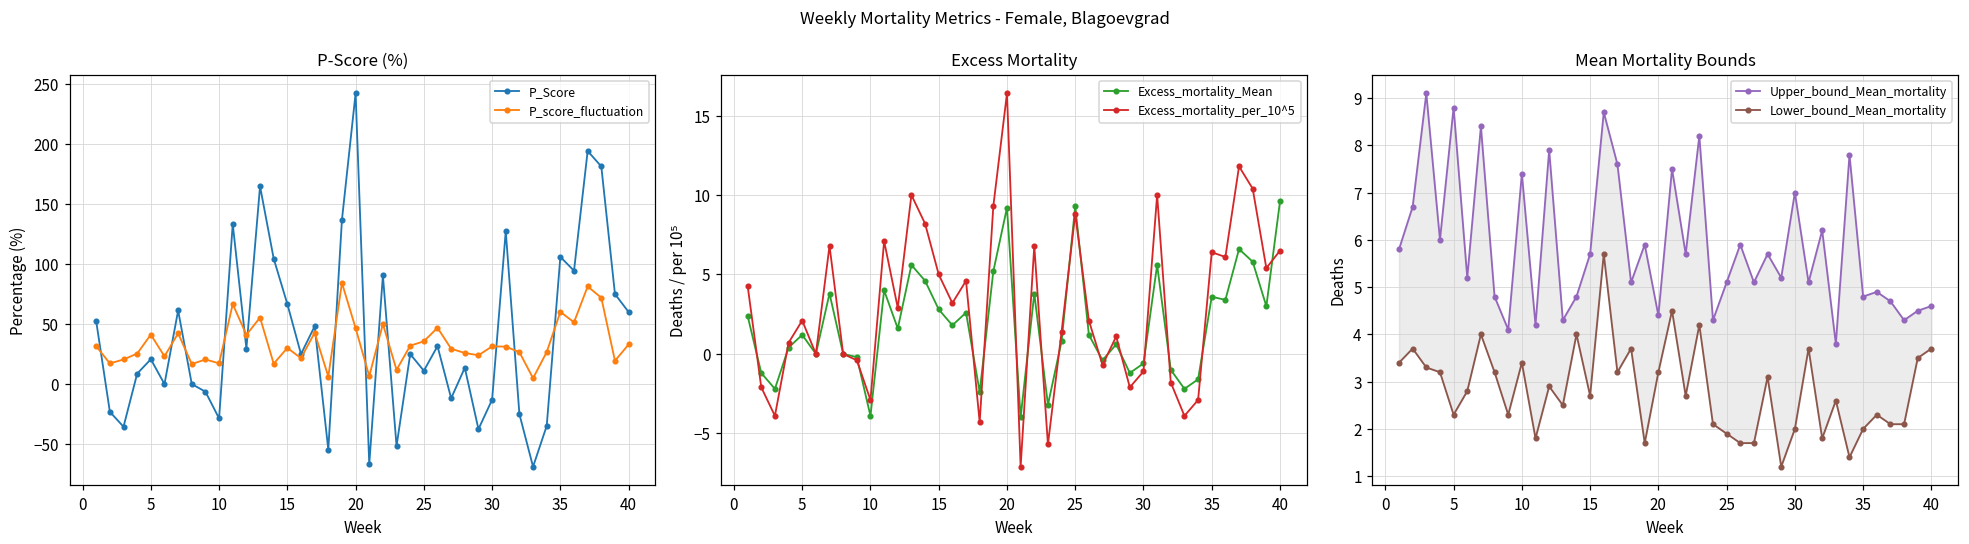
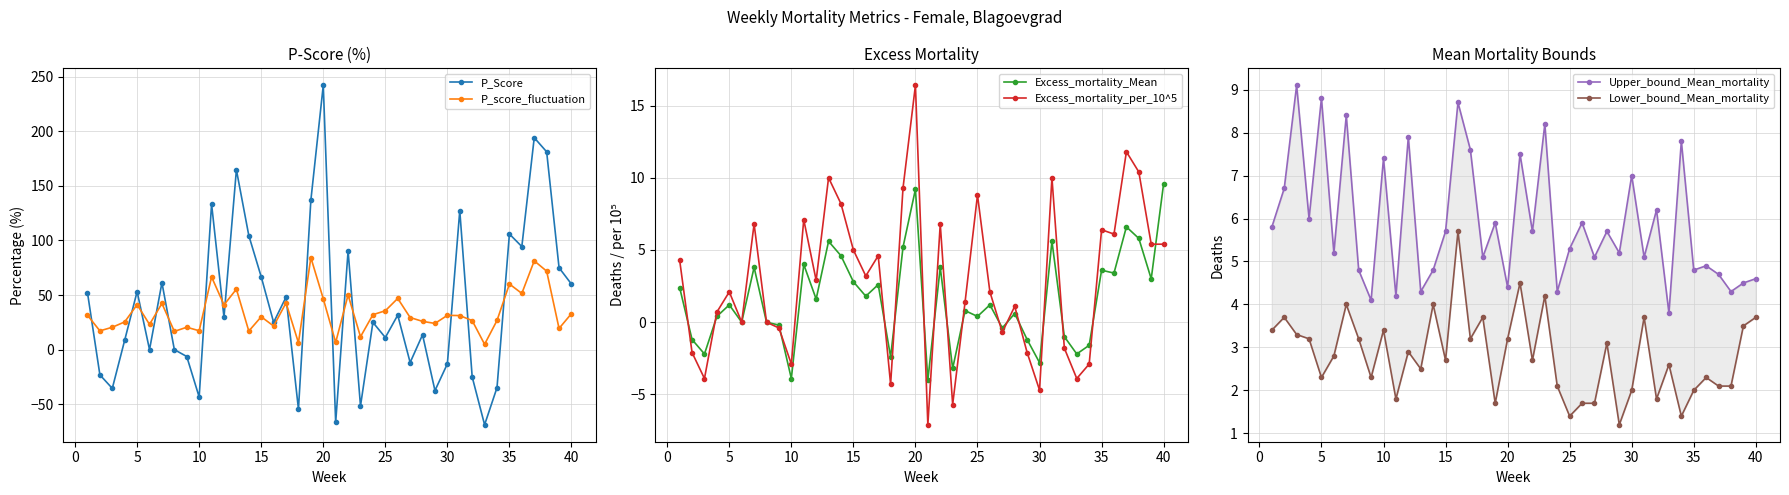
P-Score (%), P_Score, 5: 21 -> 53
P-Score (%), P_Score, 10: -29 -> -43
Excess Mortality, Excess_mortality_Mean, 25: 9.3 -> 0.4
Excess Mortality, Excess_mortality_Mean, 30: -0.6 -> -2.8
Excess Mortality, Excess_mortality_per_10^5, 30: -1.1 -> -4.7
Excess Mortality, Excess_mortality_per_10^5, 40: 6.5 -> 5.4
Mean Mortality Bounds, Upper_bound_Mean_mortality, 25: 5.1 -> 5.3
Mean Mortality Bounds, Lower_bound_Mean_mortality, 25: 1.9 -> 1.4
